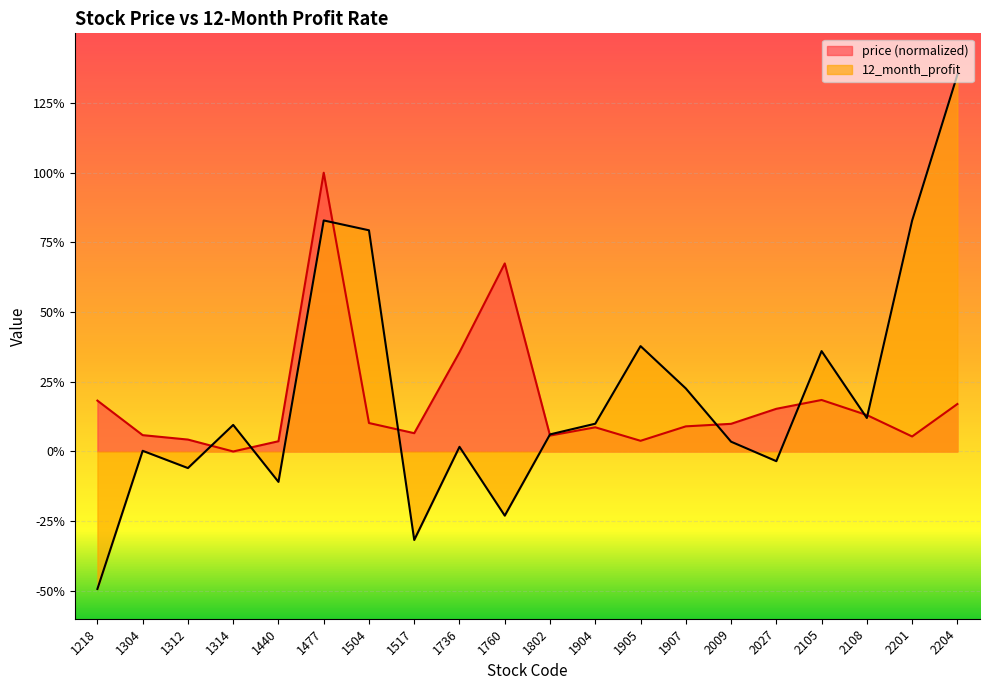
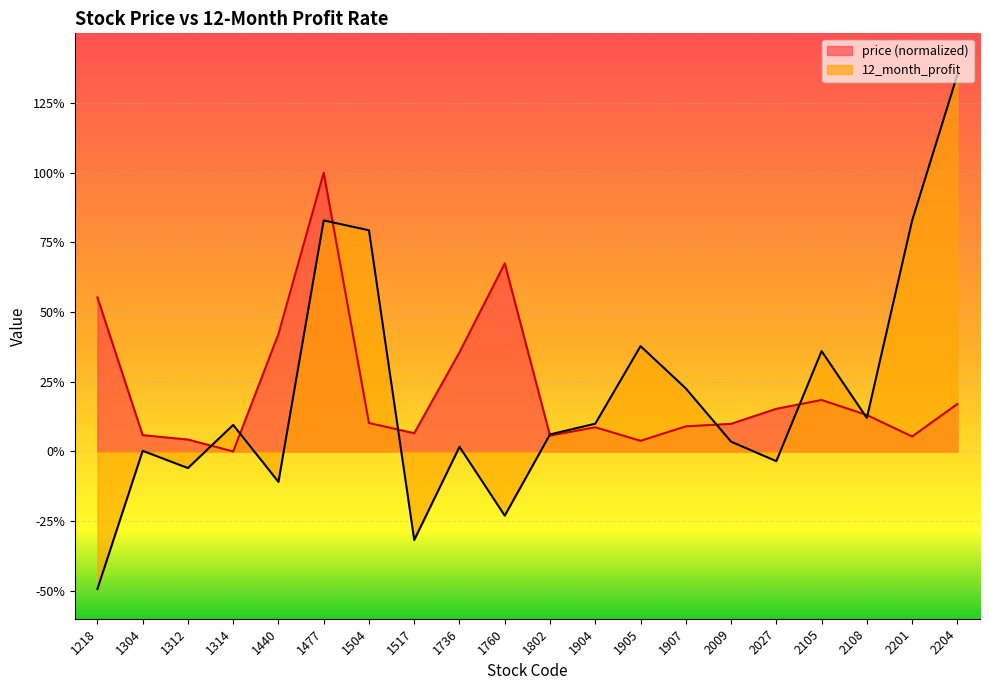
price (normalized), 1218: 18% -> 55%
price (normalized), 1440: 4% -> 42%
